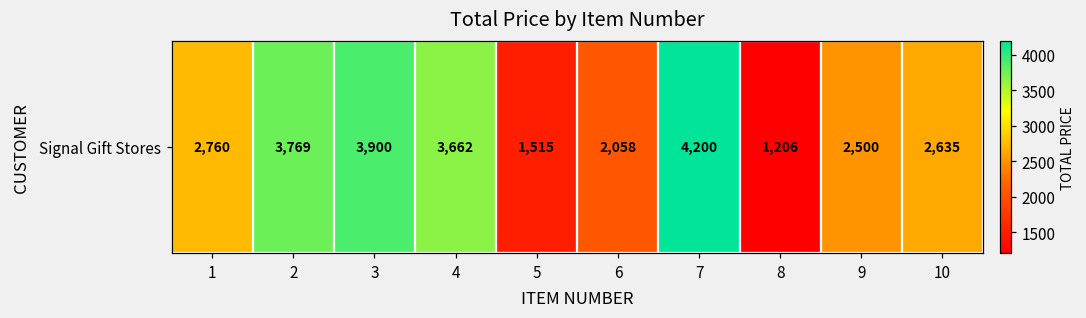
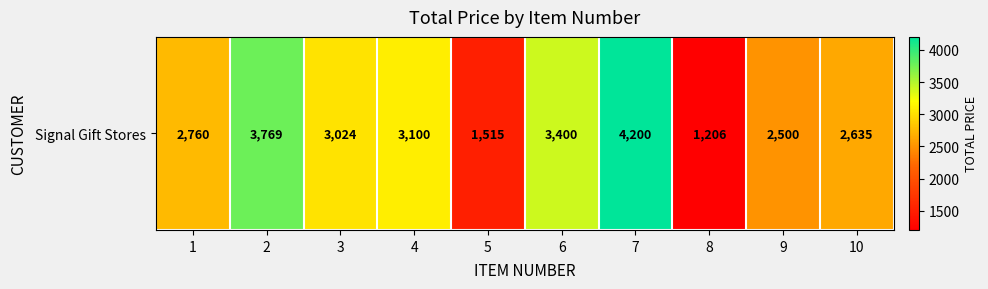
Signal Gift Stores, 3: 3,900 -> 3,024
Signal Gift Stores, 4: 3,662 -> 3,100
Signal Gift Stores, 6: 2,058 -> 3,400
